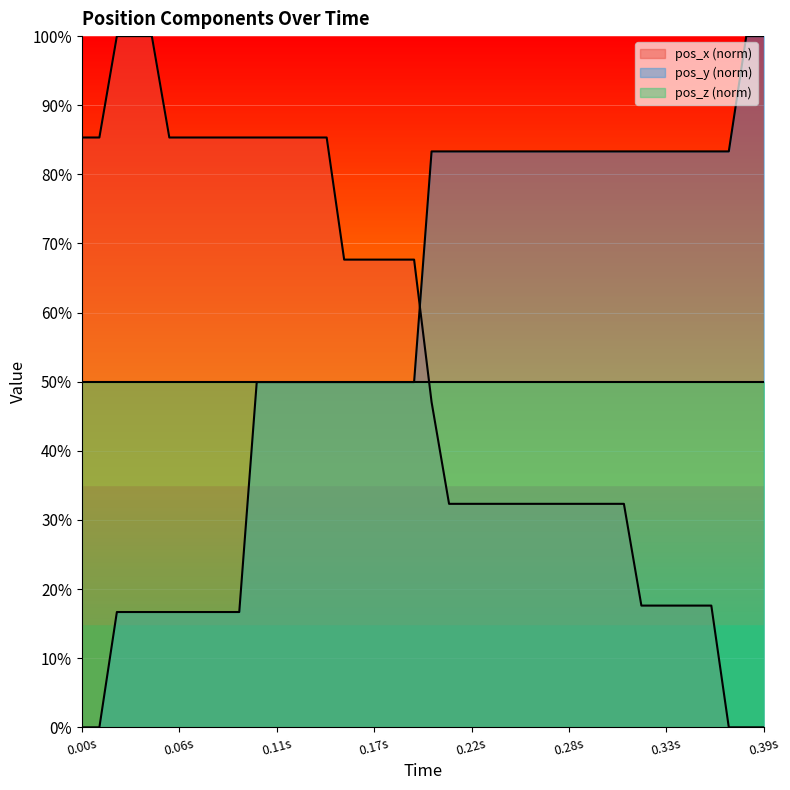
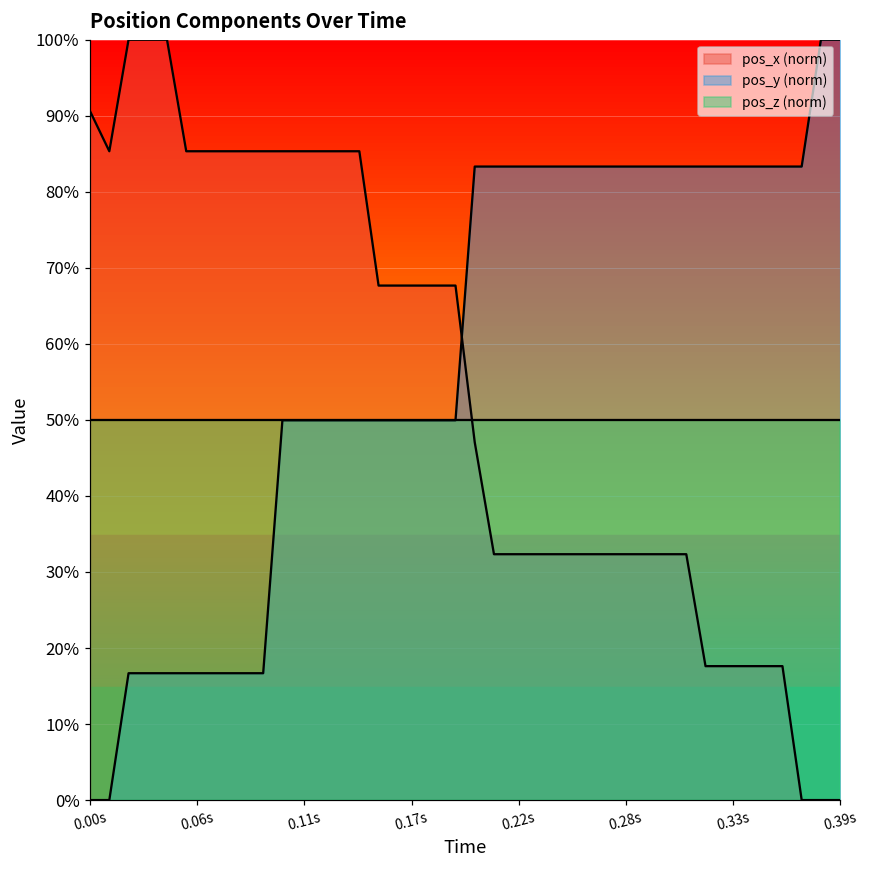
pos_x (norm), 0.00s: 85% -> 91%
